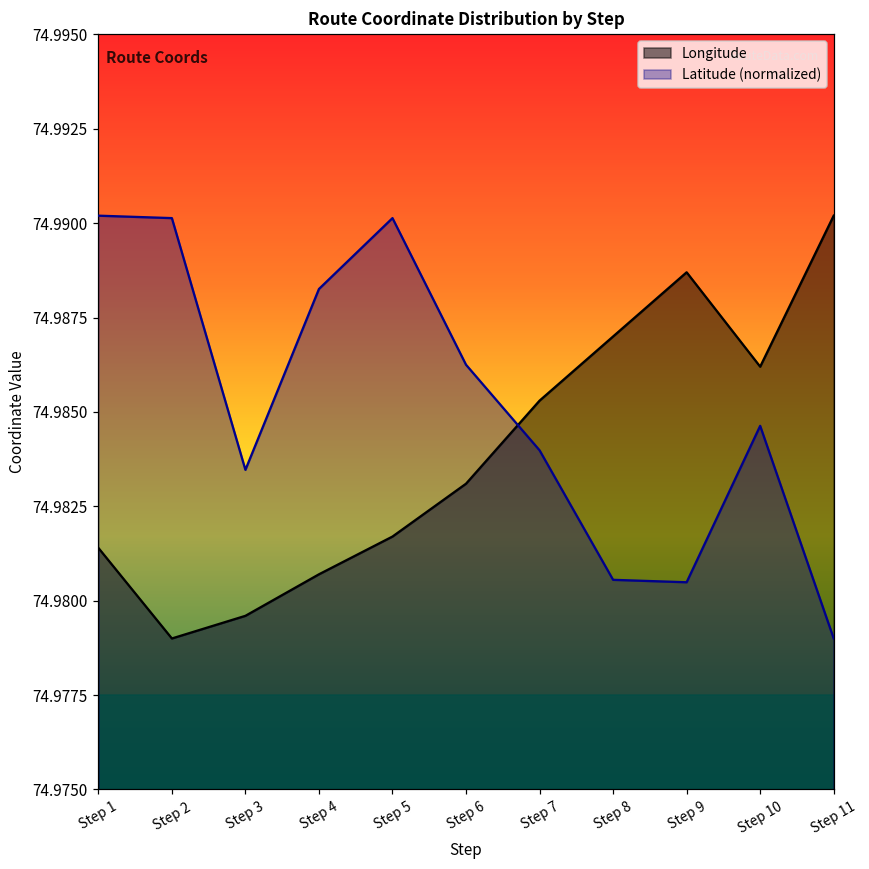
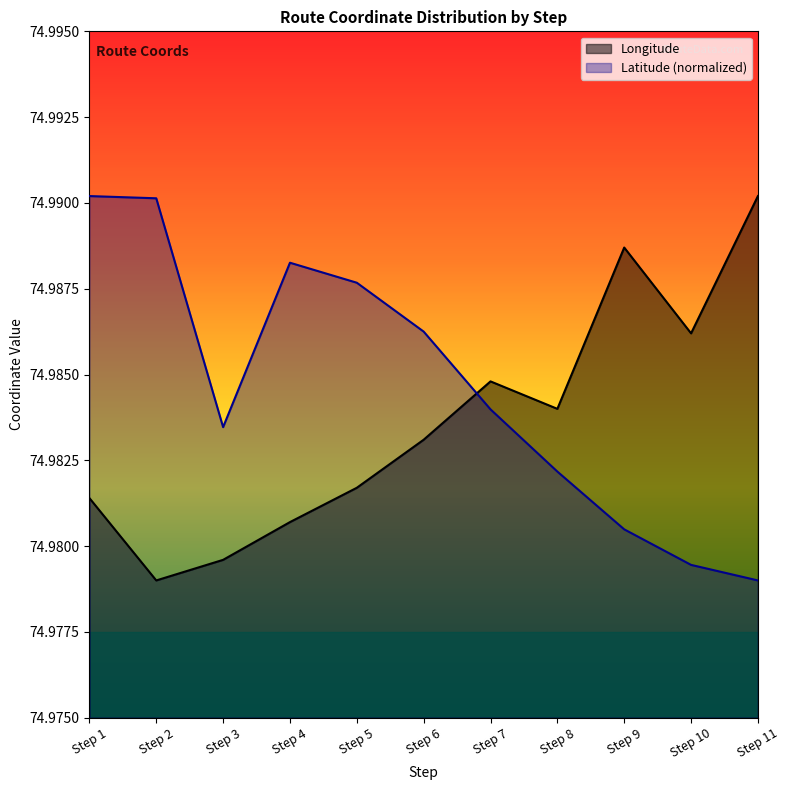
Latitude (normalized), Step 5: 74.9901 -> 74.9877
Longitude, Step 7: 74.9853 -> 74.9848
Longitude, Step 8: 74.987 -> 74.984
Latitude (normalized), Step 8: 74.9806 -> 74.9822
Latitude (normalized), Step 10: 74.9846 -> 74.9795
